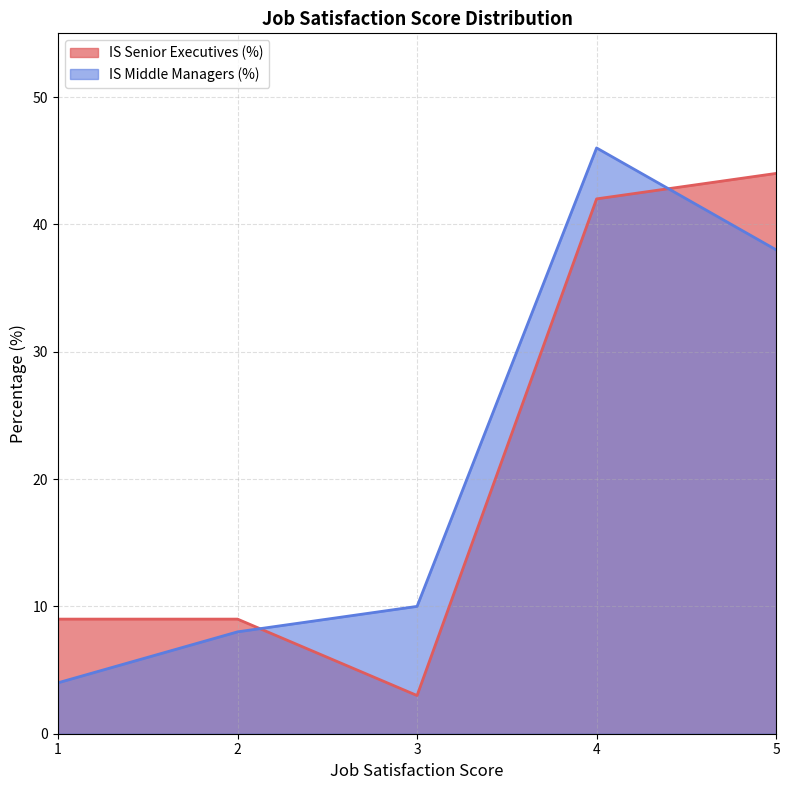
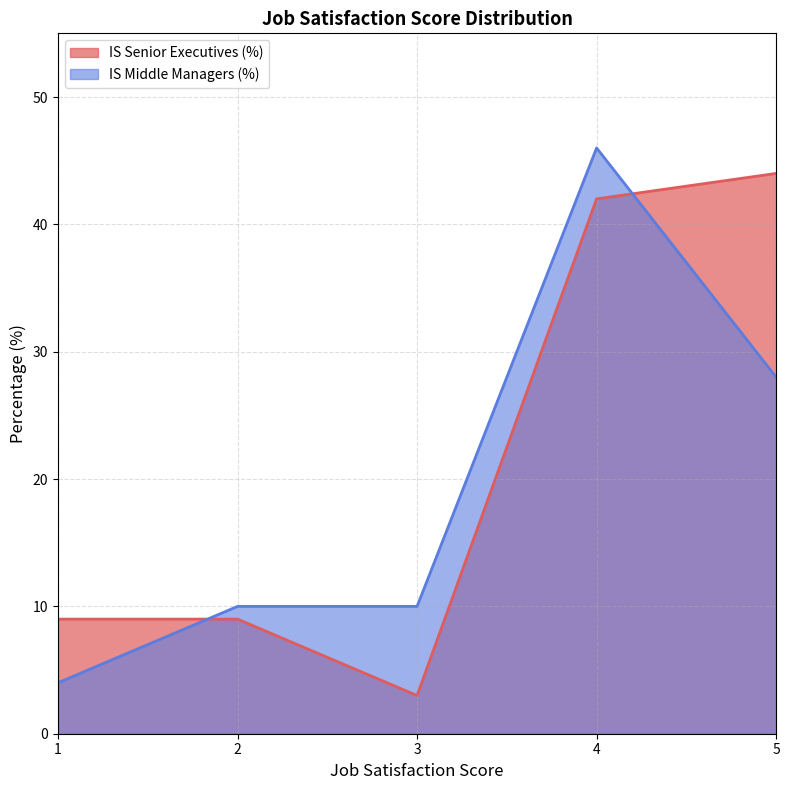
IS Middle Managers (%), 2: 8 -> 10
IS Middle Managers (%), 5: 38 -> 28
